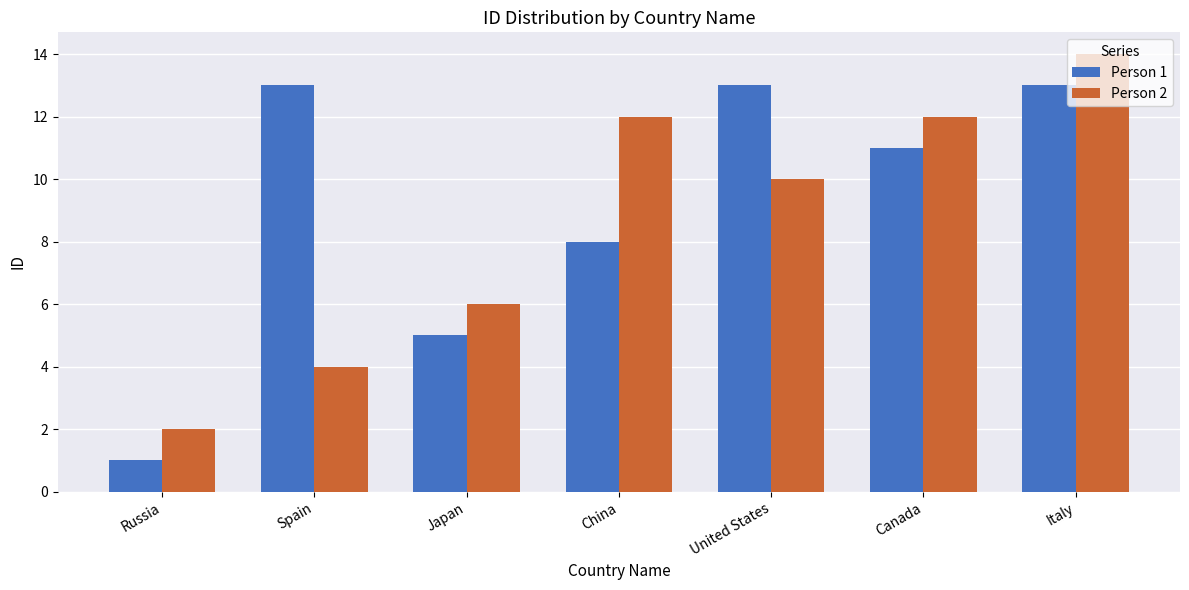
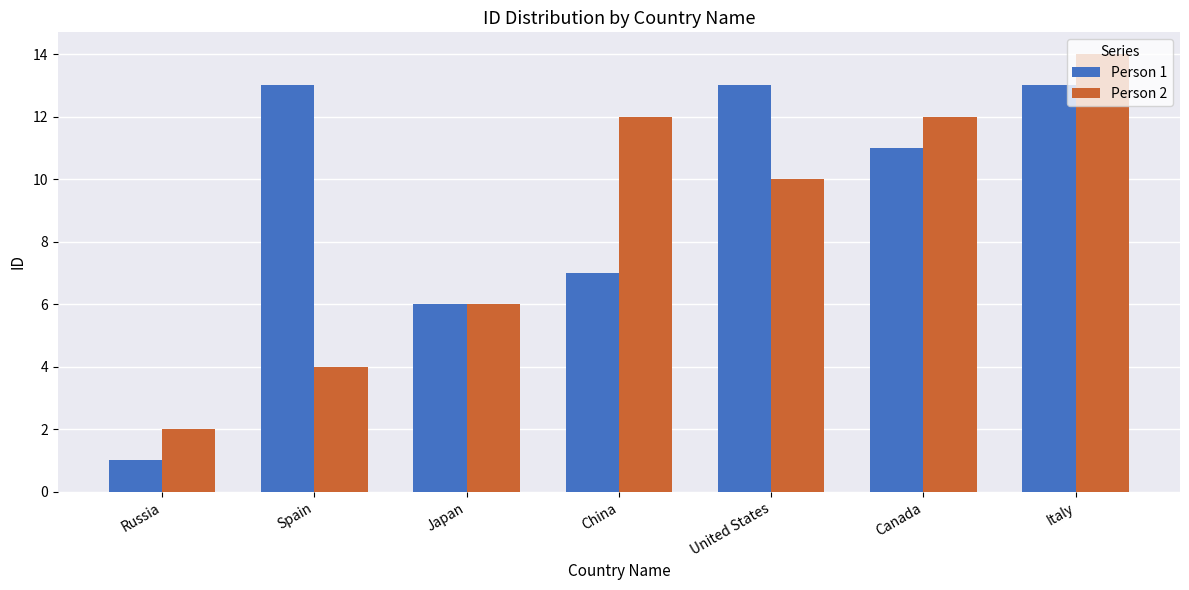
Person 1, Japan: 5 -> 6
Person 1, China: 8 -> 7
